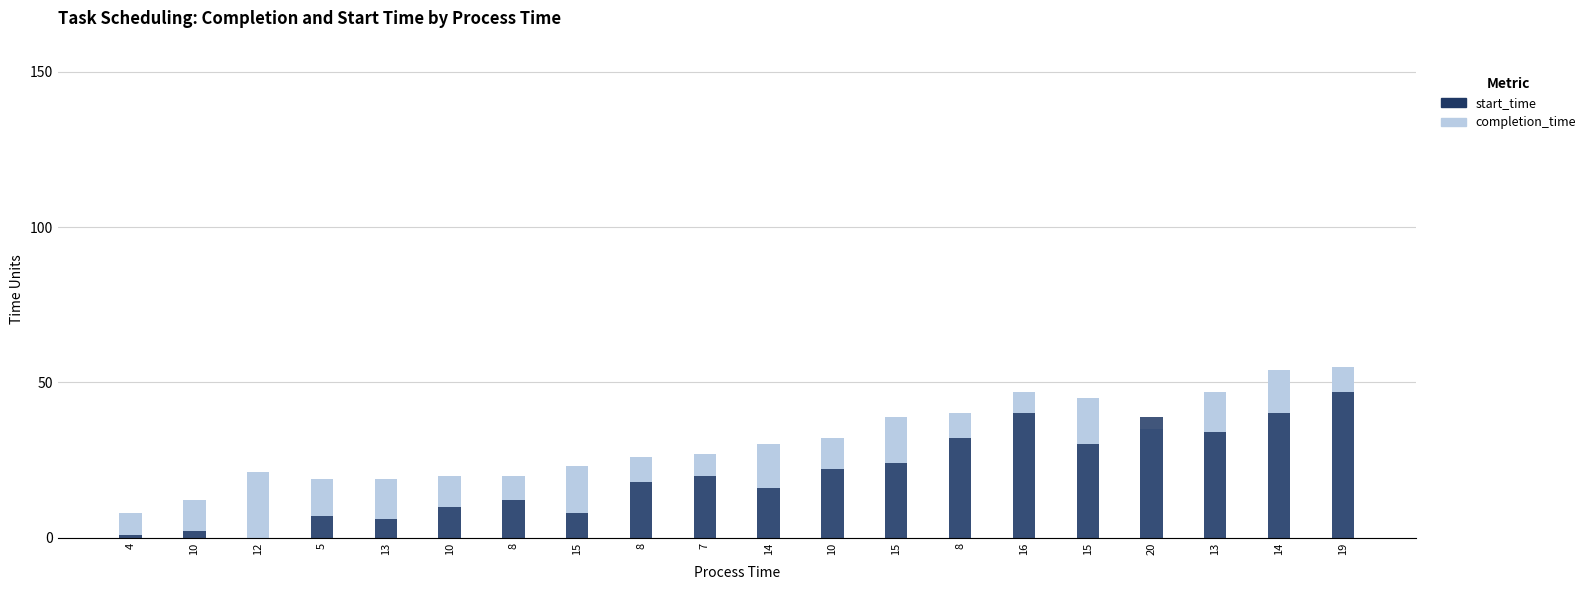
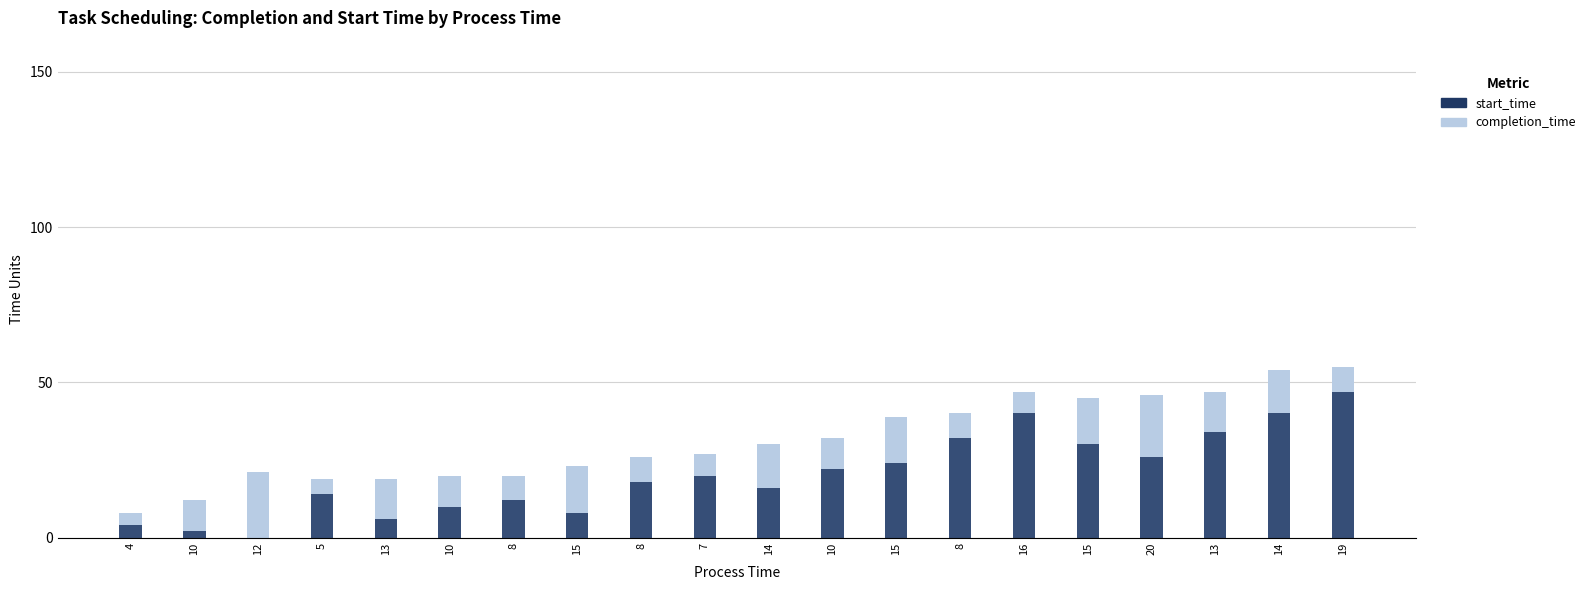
start_time, 4: 1 -> 4
start_time, 5: 7 -> 14
completion_time, 20: 35 -> 46
start_time, 20: 39 -> 26
